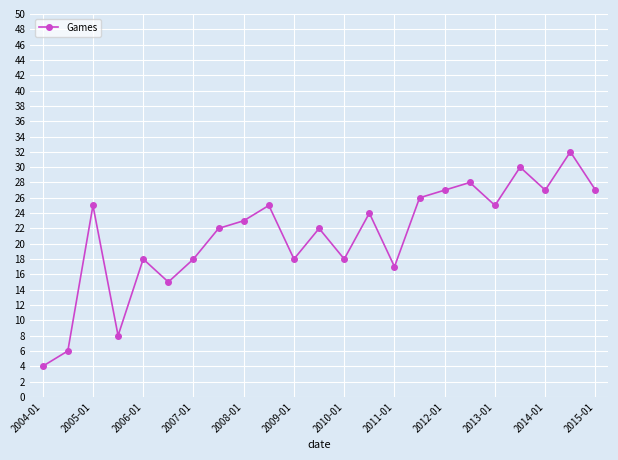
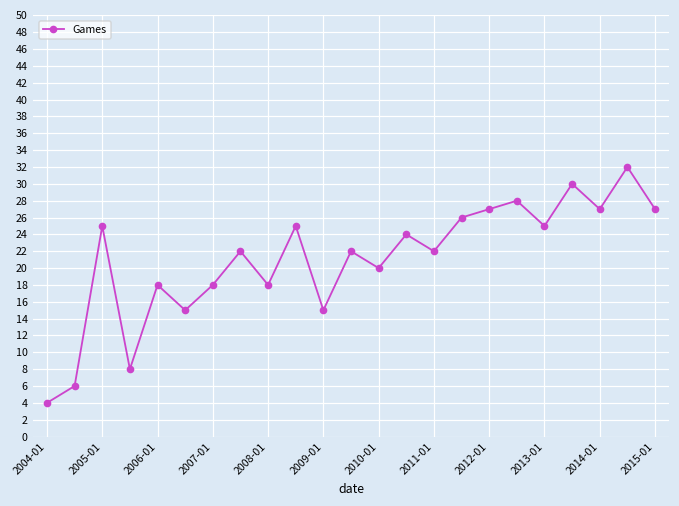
2008-01: 23 -> 18
2009-01: 18 -> 15
2010-01: 18 -> 20
2011-01: 17 -> 22
